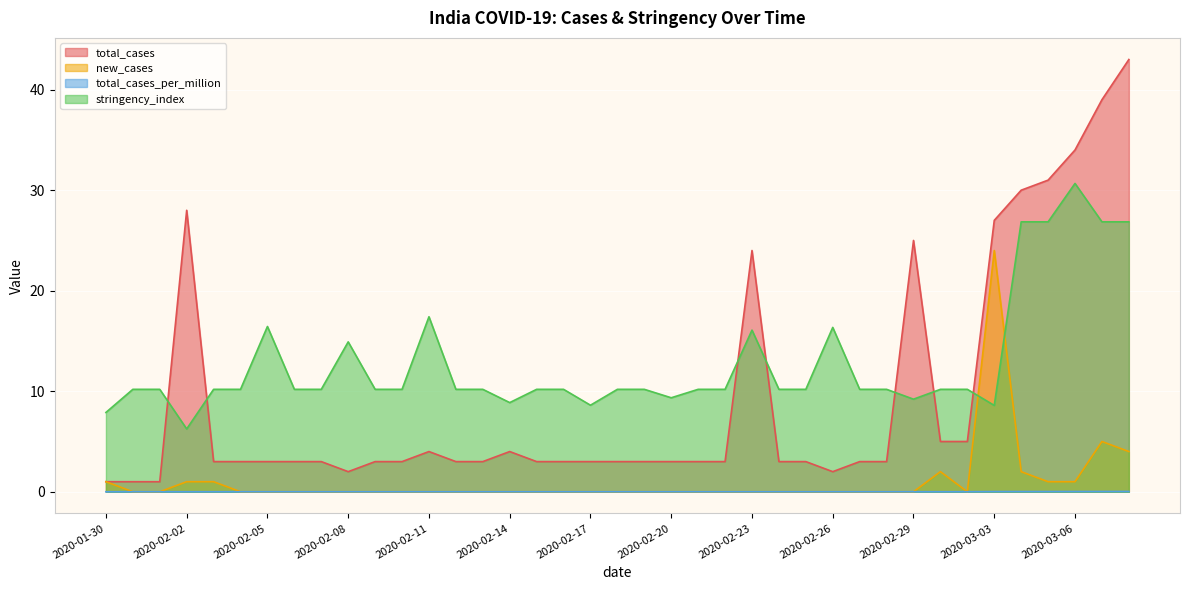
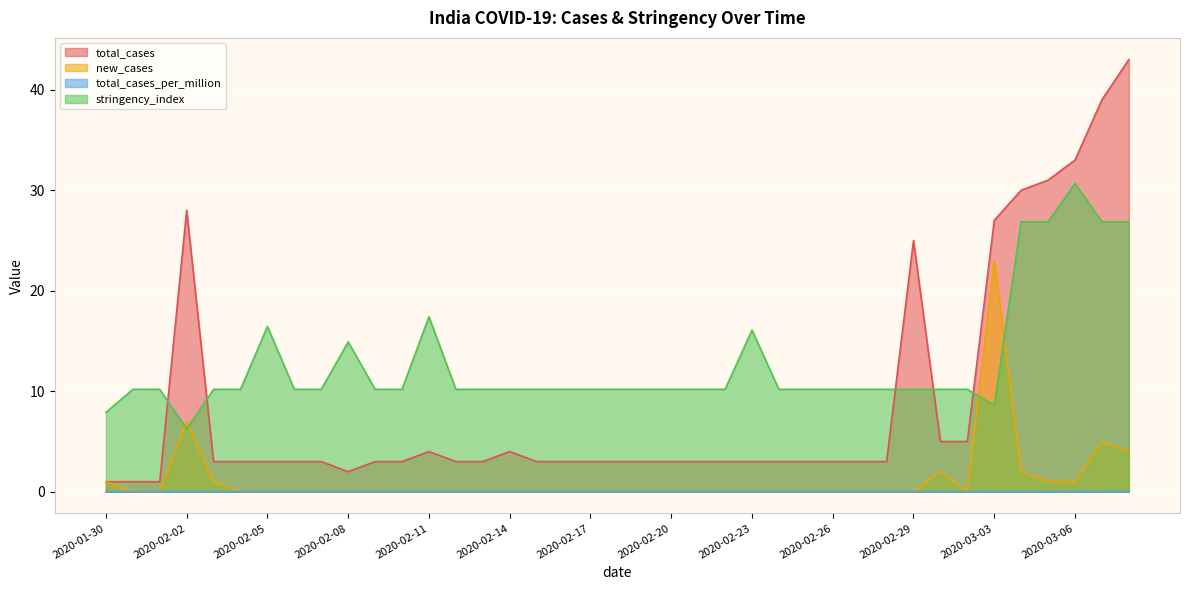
new_cases, 2020-02-02: 1 -> 7
stringency_index, 2020-02-14: 8.9 -> 10.2
stringency_index, 2020-02-17: 8.6 -> 10.2
stringency_index, 2020-02-20: 9.4 -> 10.2
total_cases, 2020-02-23: 24 -> 3
total_cases, 2020-02-26: 2 -> 3
stringency_index, 2020-02-26: 16.4 -> 10.2
stringency_index, 2020-02-29: 9.2 -> 10.2
new_cases, 2020-03-03: 24 -> 23
total_cases, 2020-03-06: 34 -> 33
